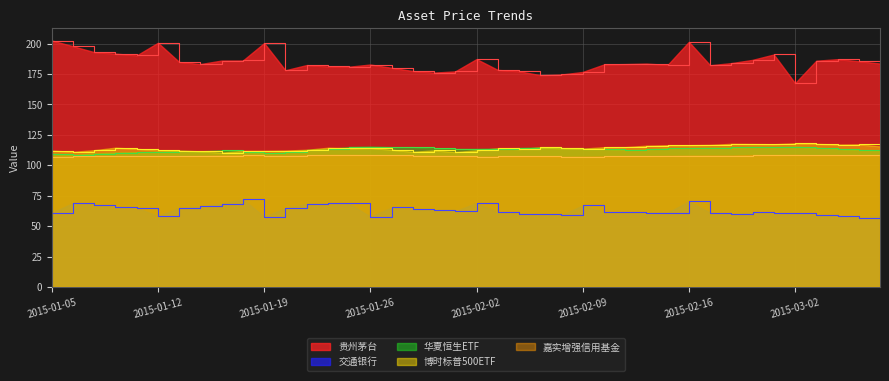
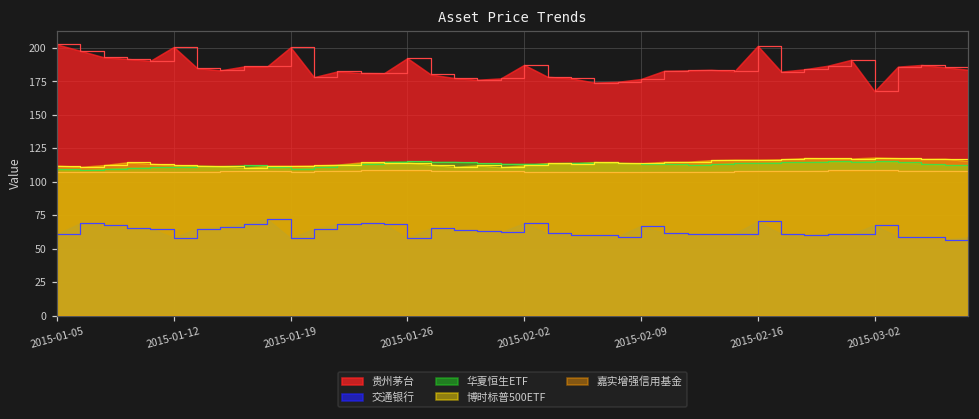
贵州茅台, 2015-01-26: 183 -> 192
交通银行, 2015-03-02: 61 -> 68
